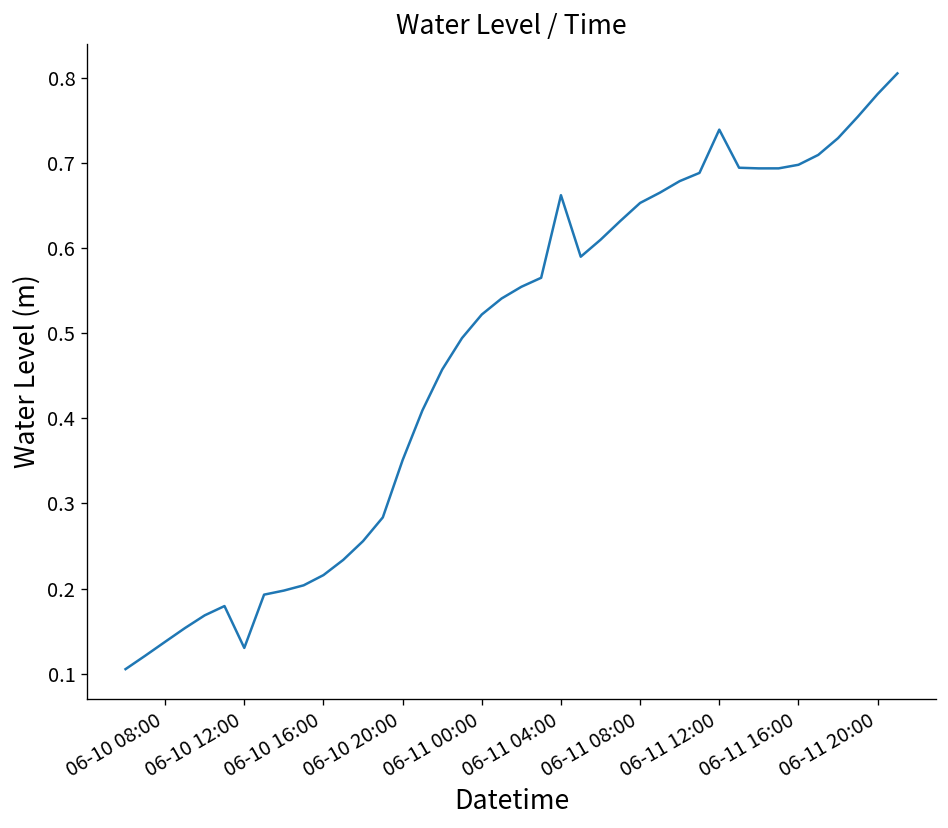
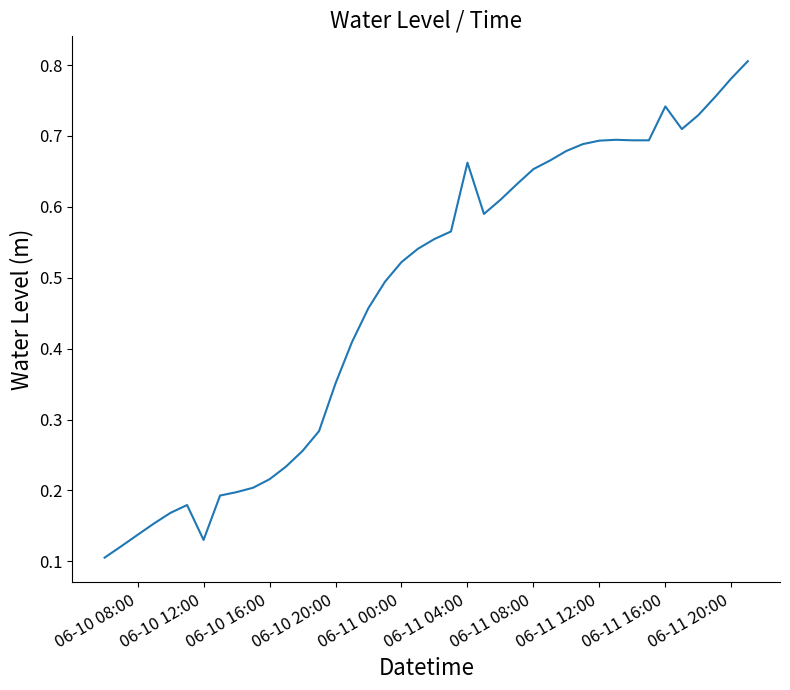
06-11 12:00: 0.74 -> 0.69
06-11 16:00: 0.70 -> 0.74
